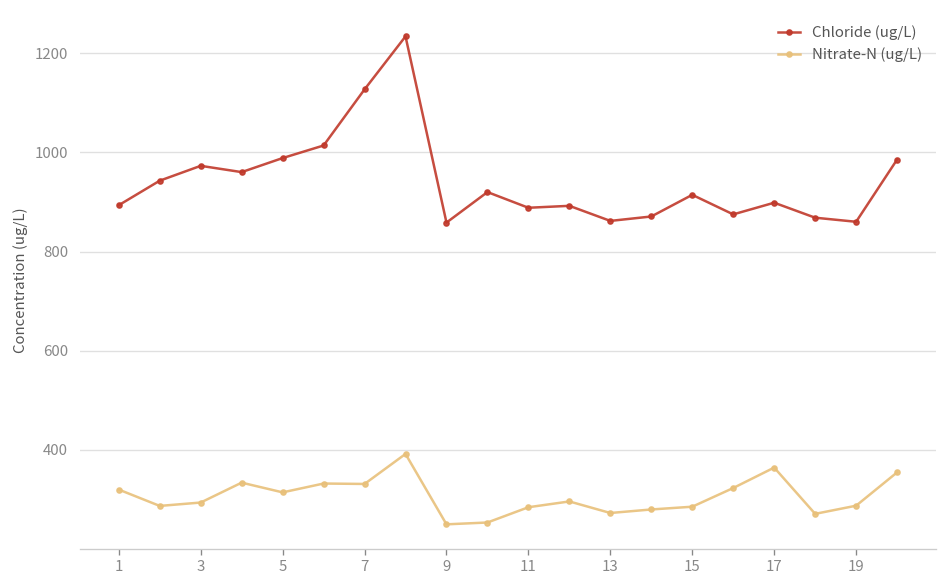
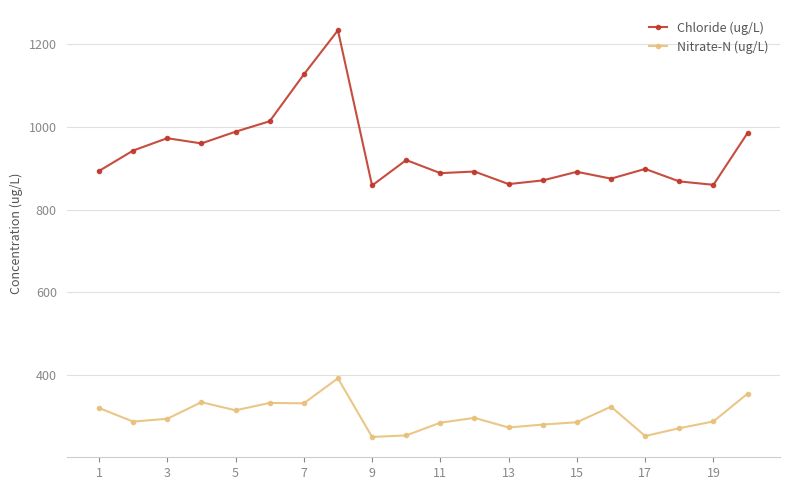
Chloride (ug/L), 15: 910 -> 890
Nitrate-N (ug/L), 17: 360 -> 250
